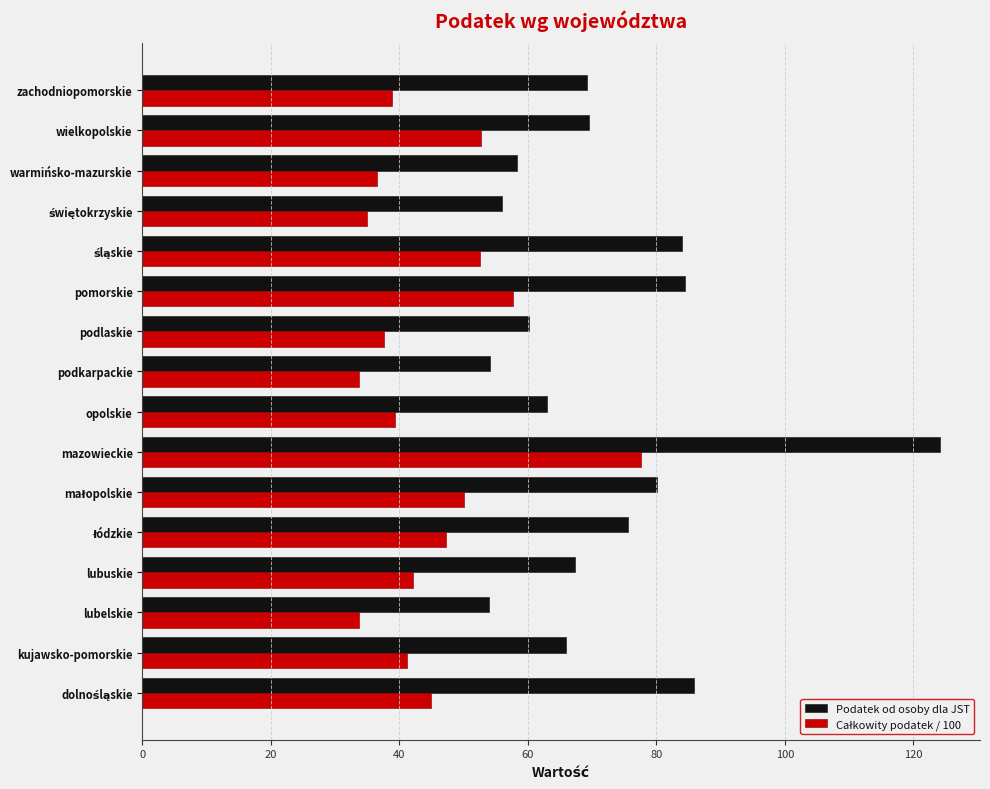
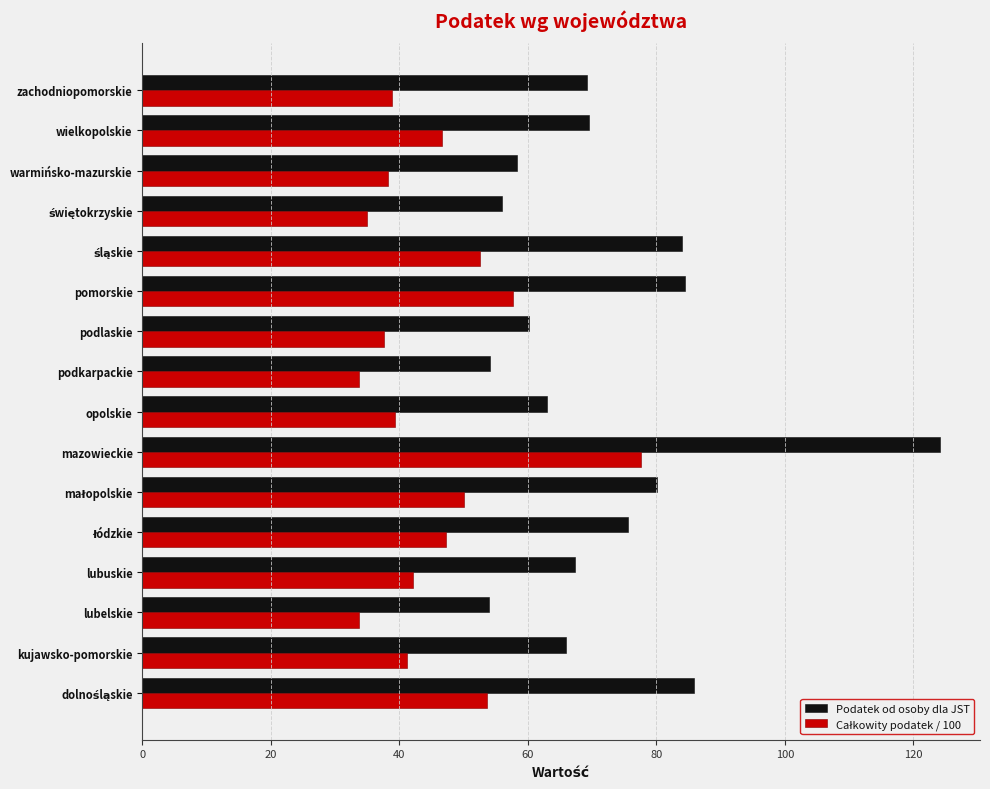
Całkowity podatek / 100, wielkopolskie: 53 -> 47
Całkowity podatek / 100, warmińsko-mazurskie: 36 -> 38
Całkowity podatek / 100, dolnośląskie: 45 -> 54
